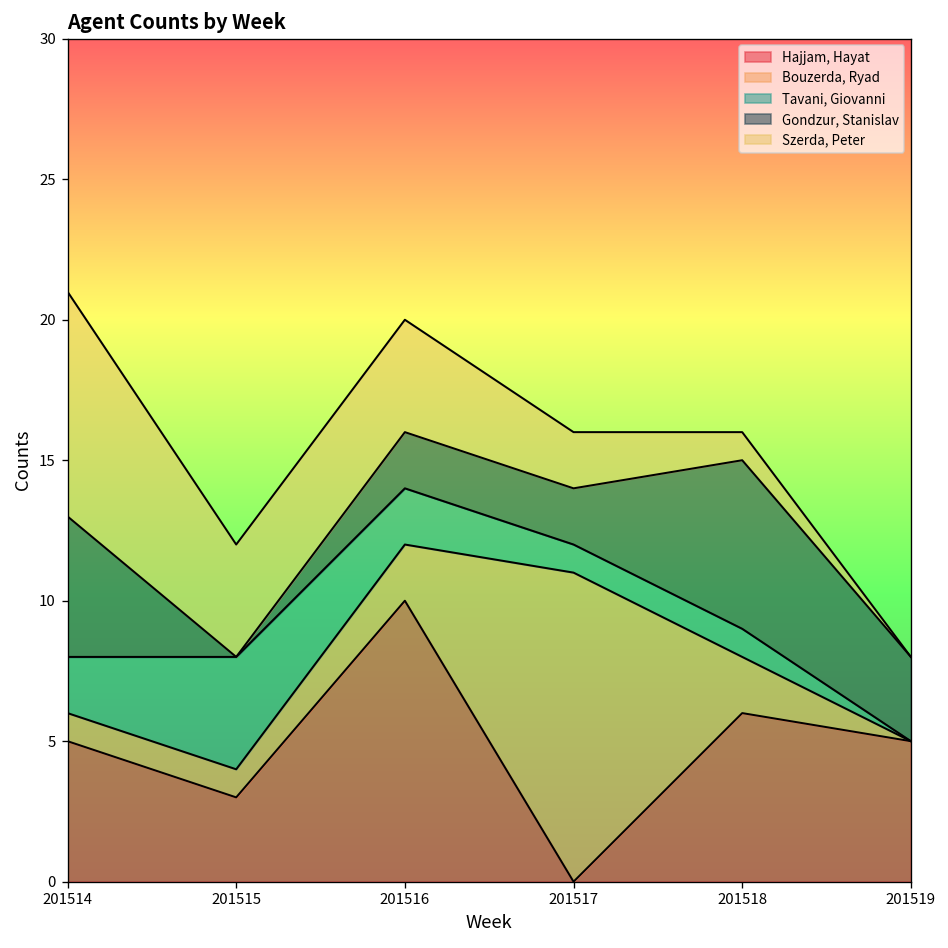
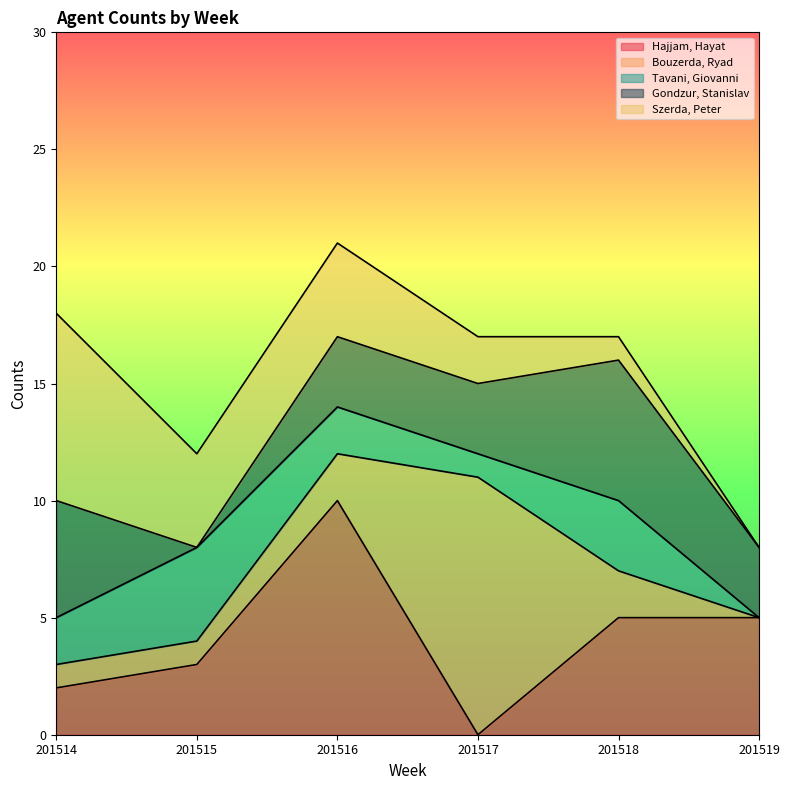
Hajjam, Hayat, 201514: 5 -> 2
Gondzur, Stanislav, 201516: 2 -> 3
Gondzur, Stanislav, 201517: 2 -> 3
Hajjam, Hayat, 201518: 6 -> 5
Tavani, Giovanni, 201518: 1 -> 3
